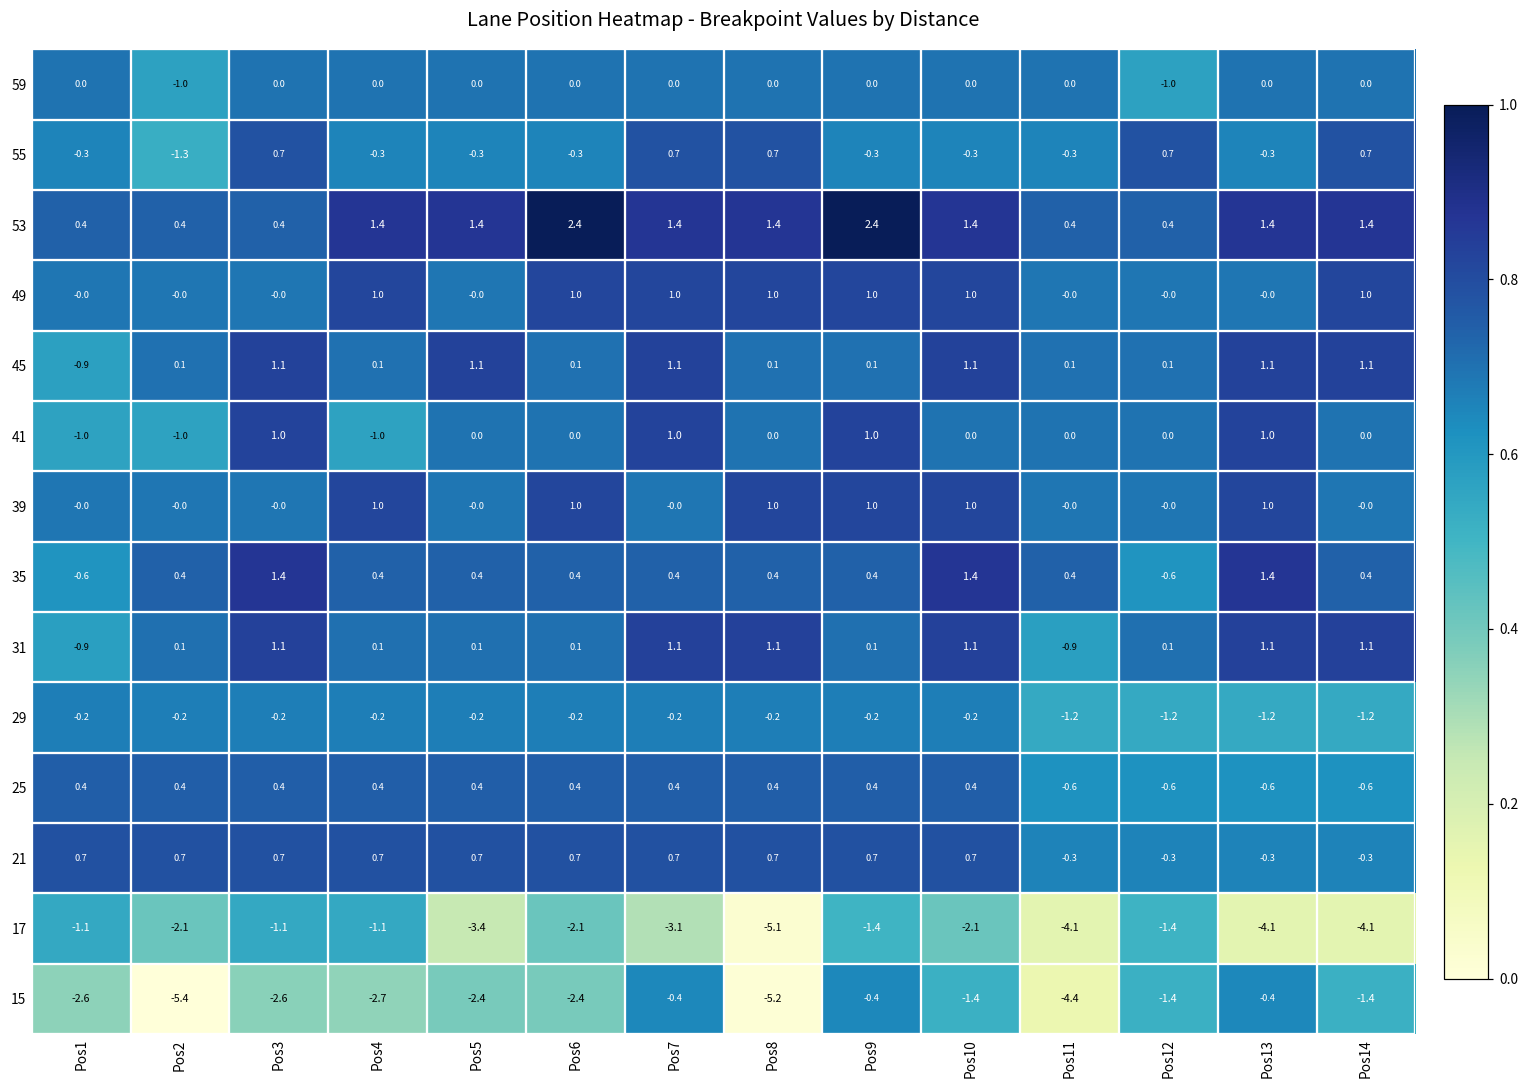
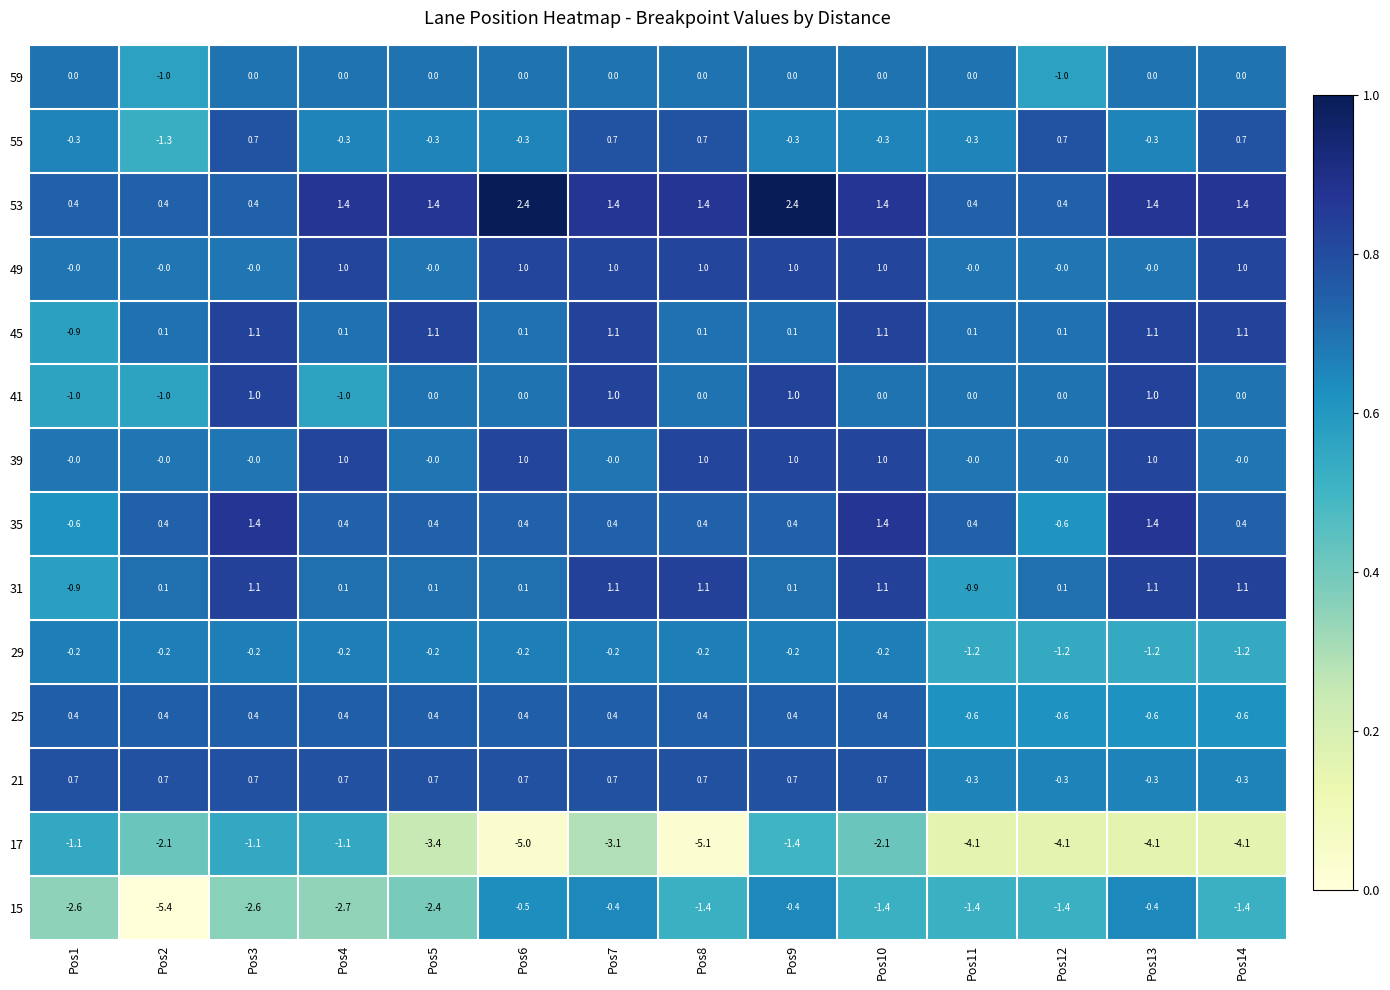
17, Pos6: -2.1 -> -5.0
17, Pos12: -1.4 -> -4.1
15, Pos6: -2.4 -> -0.5
15, Pos8: -5.2 -> -1.4
15, Pos11: -4.4 -> -1.4
